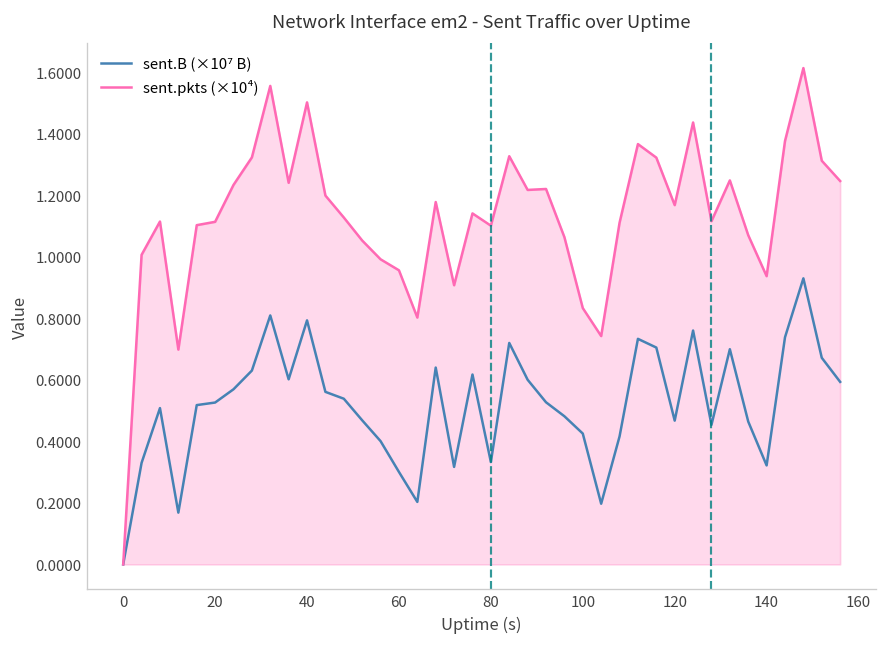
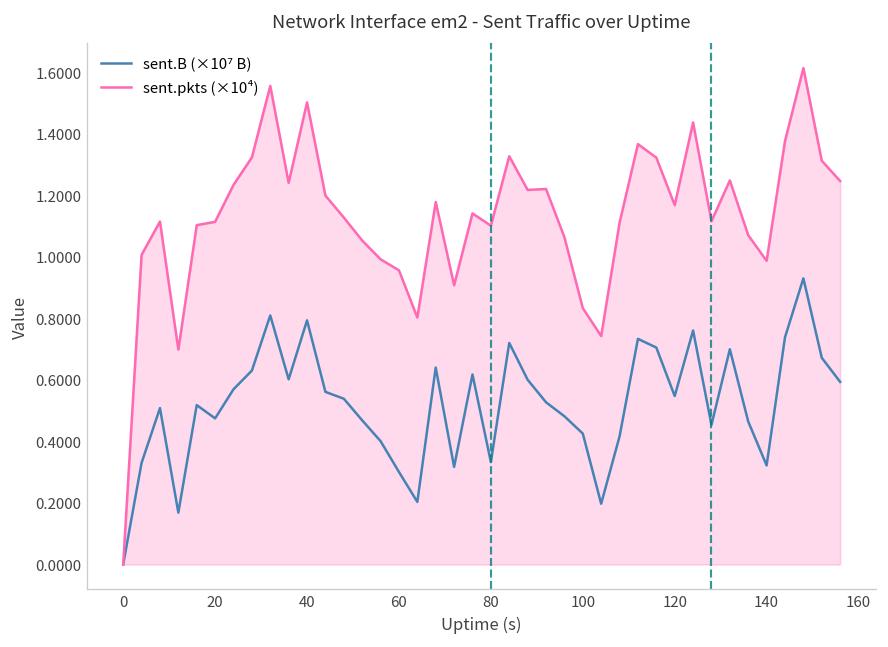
sent.B (×10⁷ B), 20: 0.53 -> 0.47
sent.B (×10⁷ B), 120: 0.47 -> 0.55
sent.pkts (×10⁴), 140: 0.94 -> 0.99
